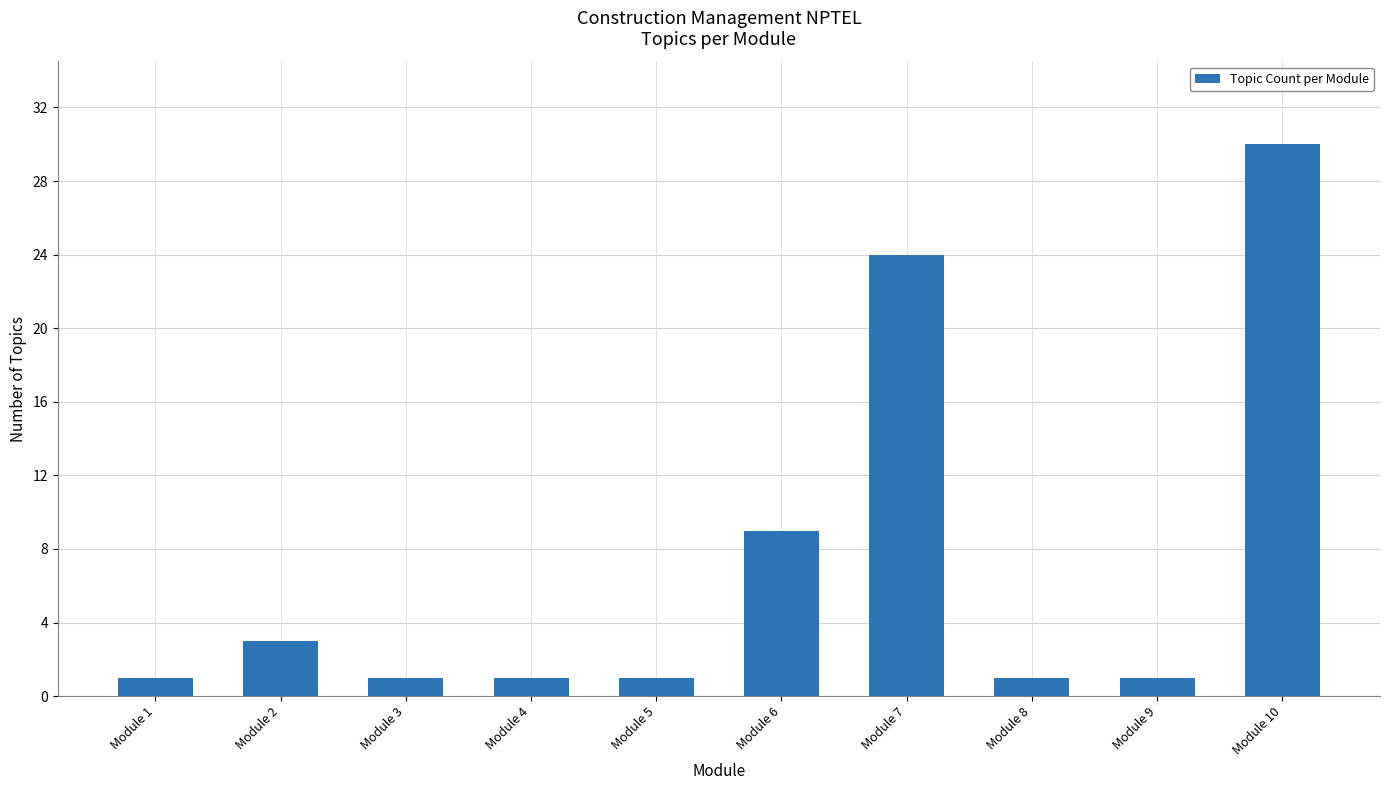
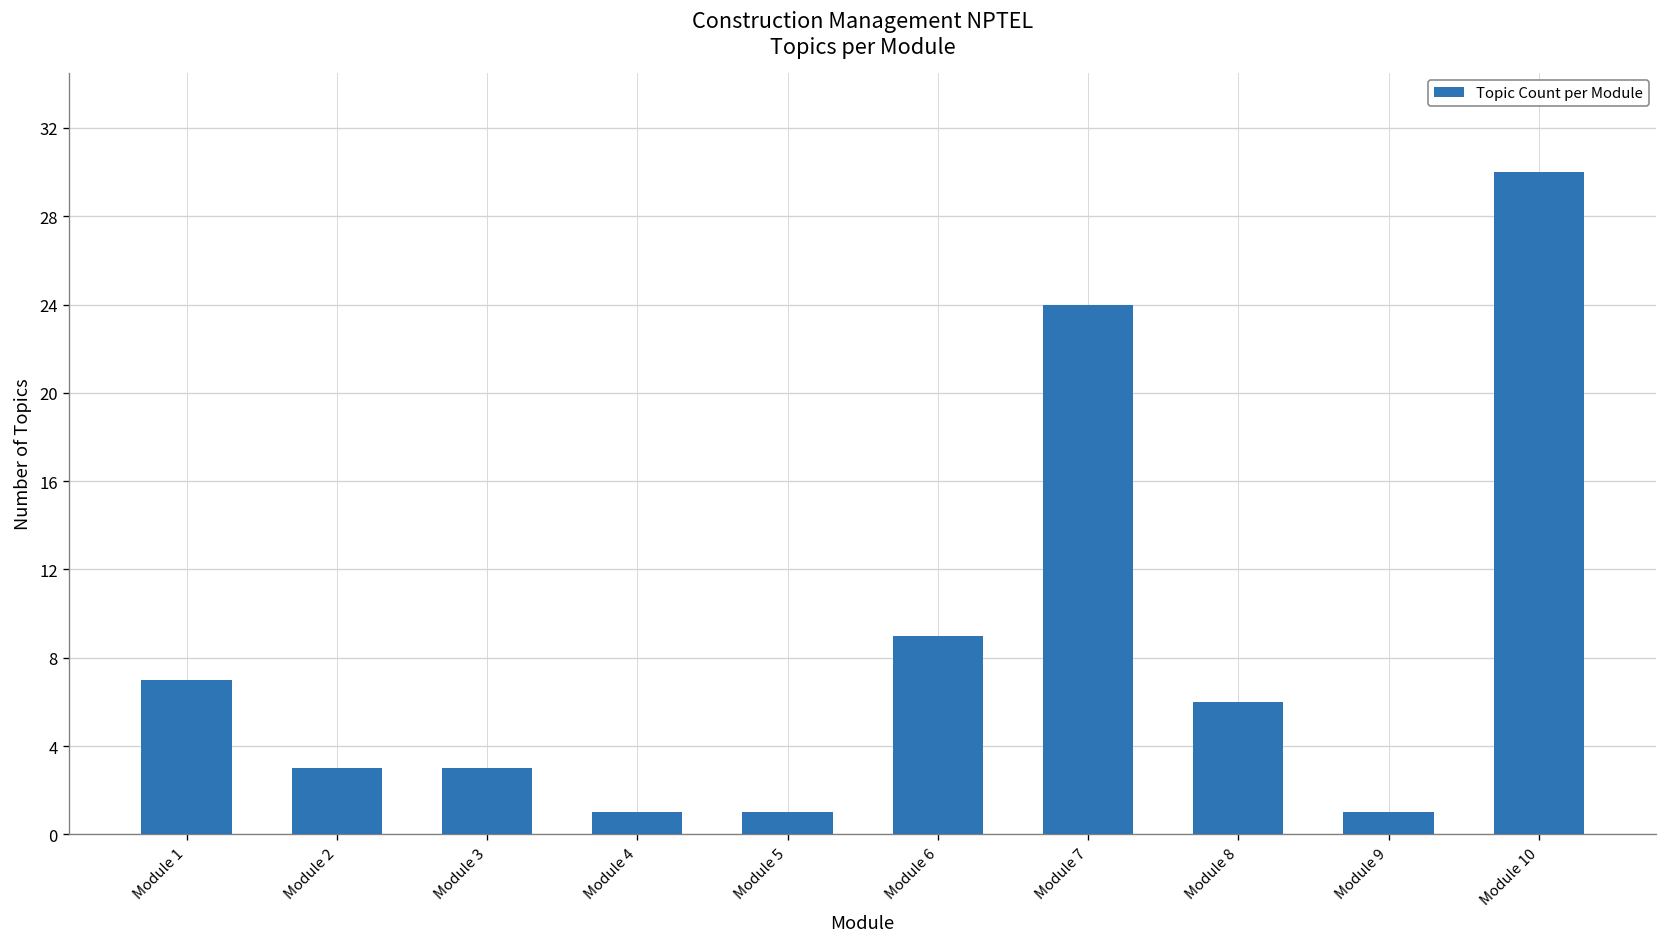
Module 1: 1 -> 7
Module 3: 1 -> 3
Module 8: 1 -> 6
